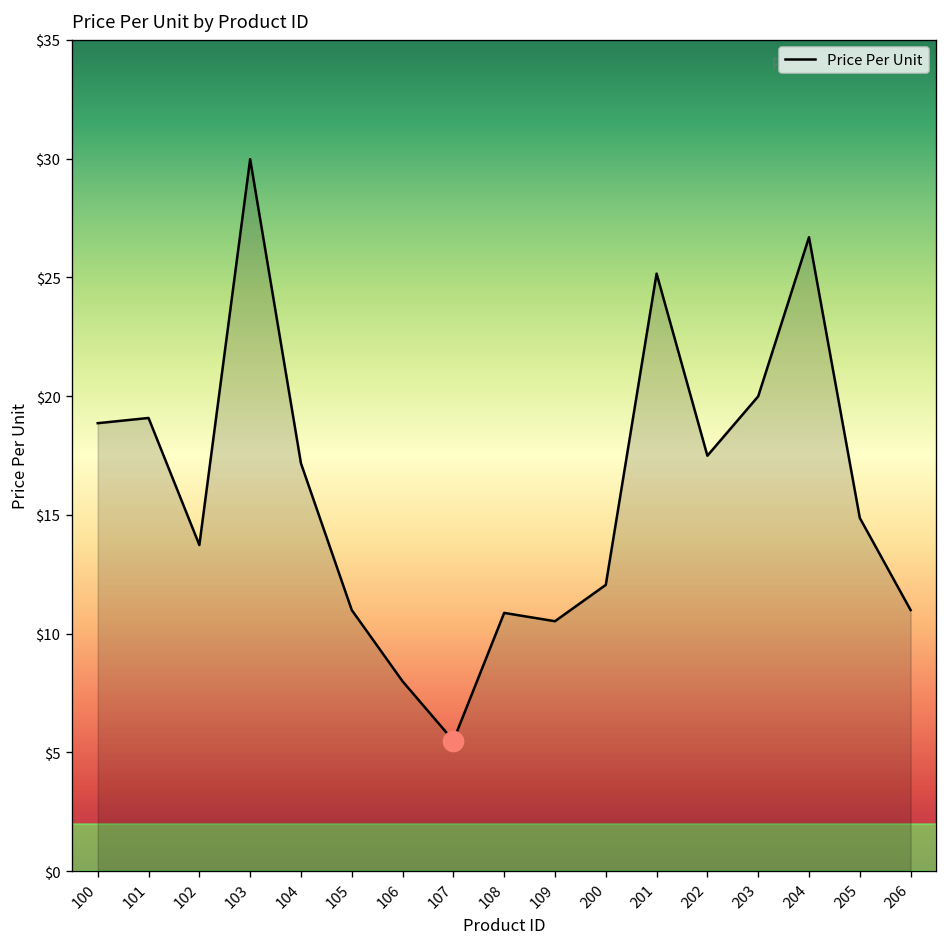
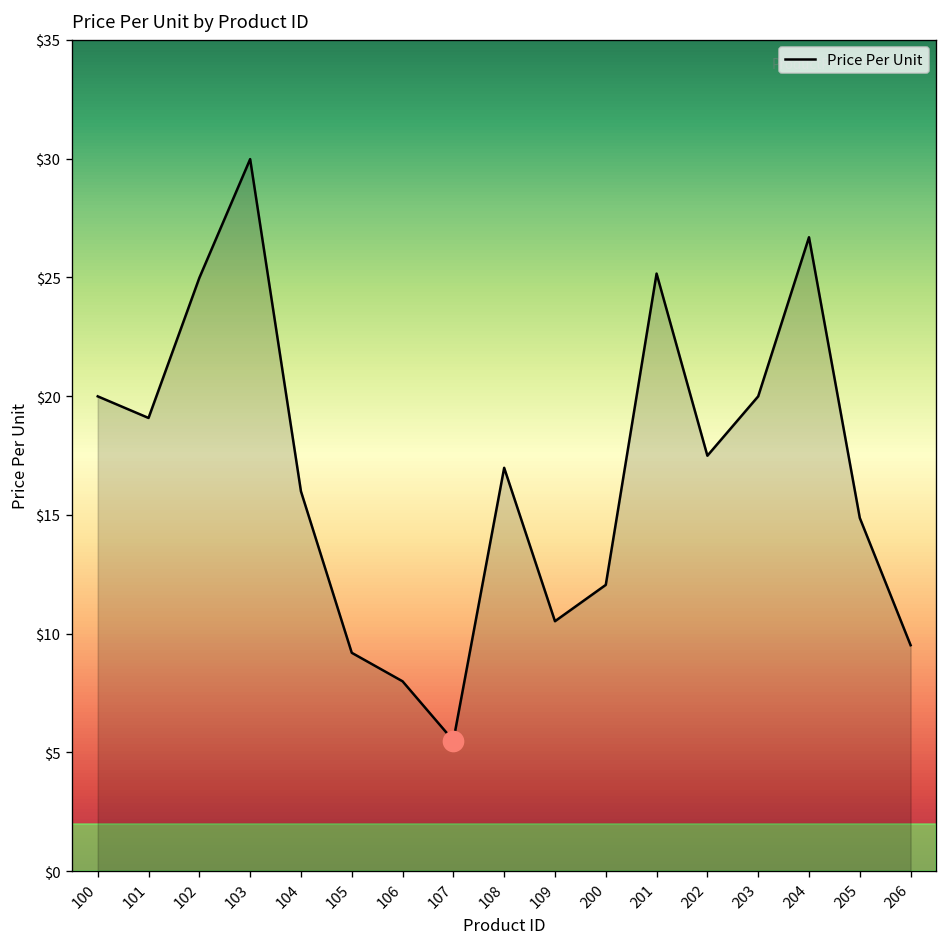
Price Per Unit, 100: $18.9 -> $20.0
Price Per Unit, 102: $13.7 -> $25.0
Price Per Unit, 104: $17.2 -> $16.0
Price Per Unit, 105: $11.0 -> $9.2
Price Per Unit, 108: $10.9 -> $17.0
Price Per Unit, 206: $11.0 -> $9.5
